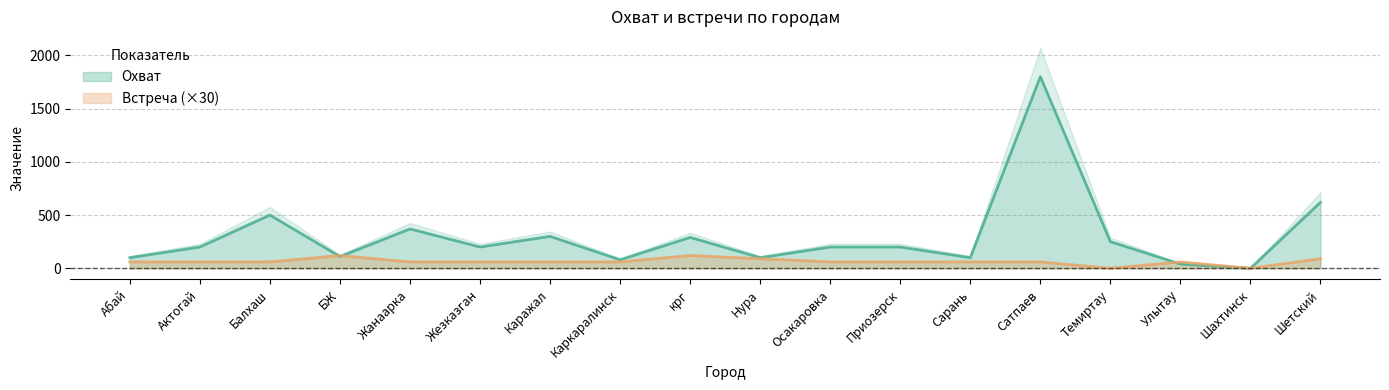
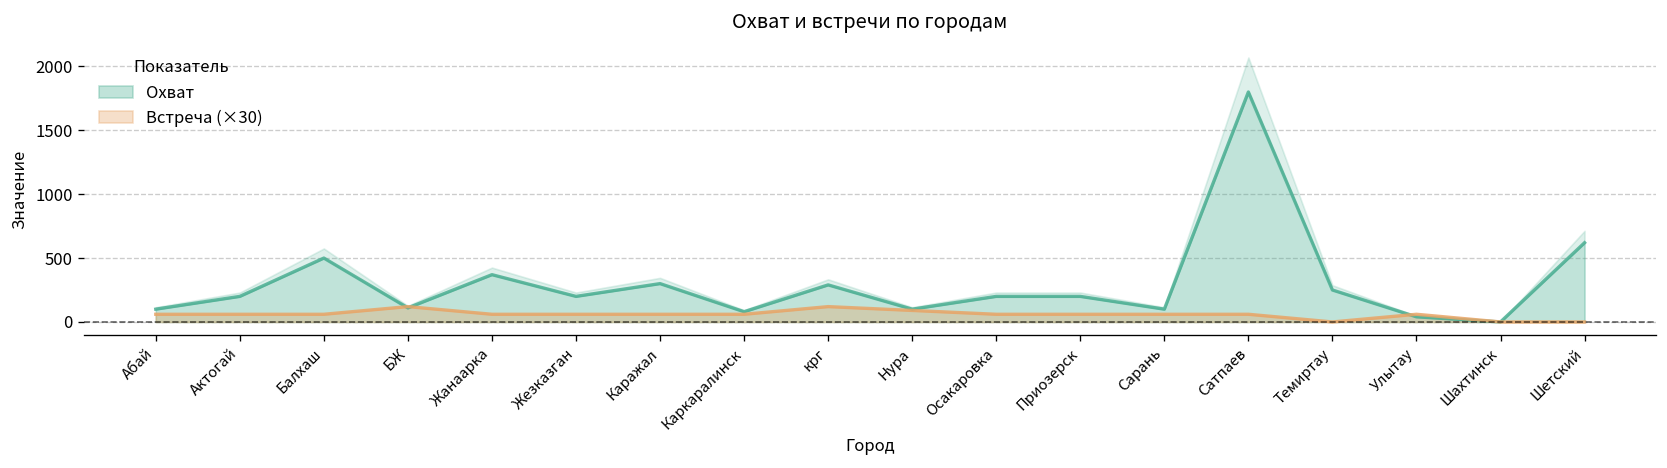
Встреча (×30), Шетский: 90 -> 0
